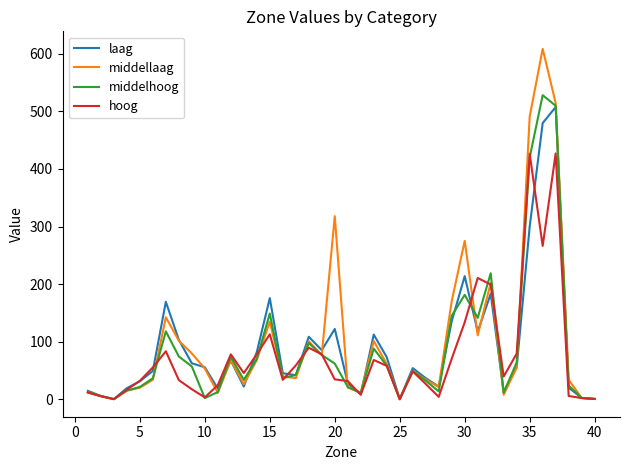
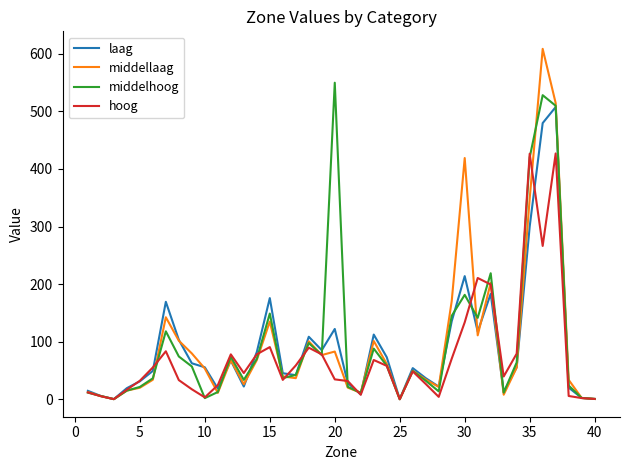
hoog, 15: 110 -> 90
middellaag, 20: 320 -> 80
middelhoog, 20: 60 -> 550
middellaag, 30: 280 -> 420
middellaag, 35: 490 -> 350
